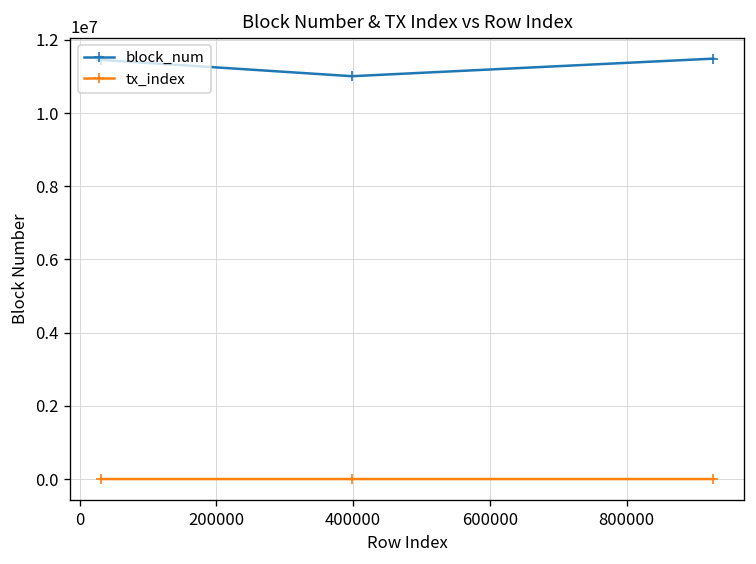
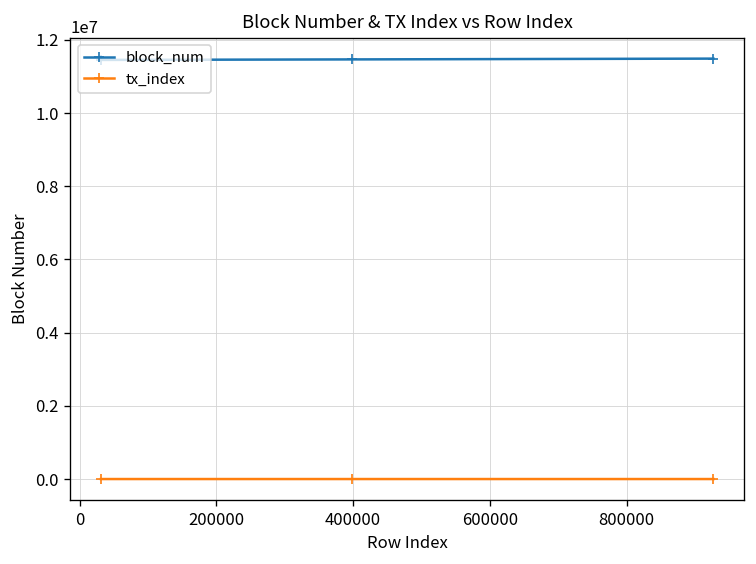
block_num, 400000: 11000000 -> 11500000
